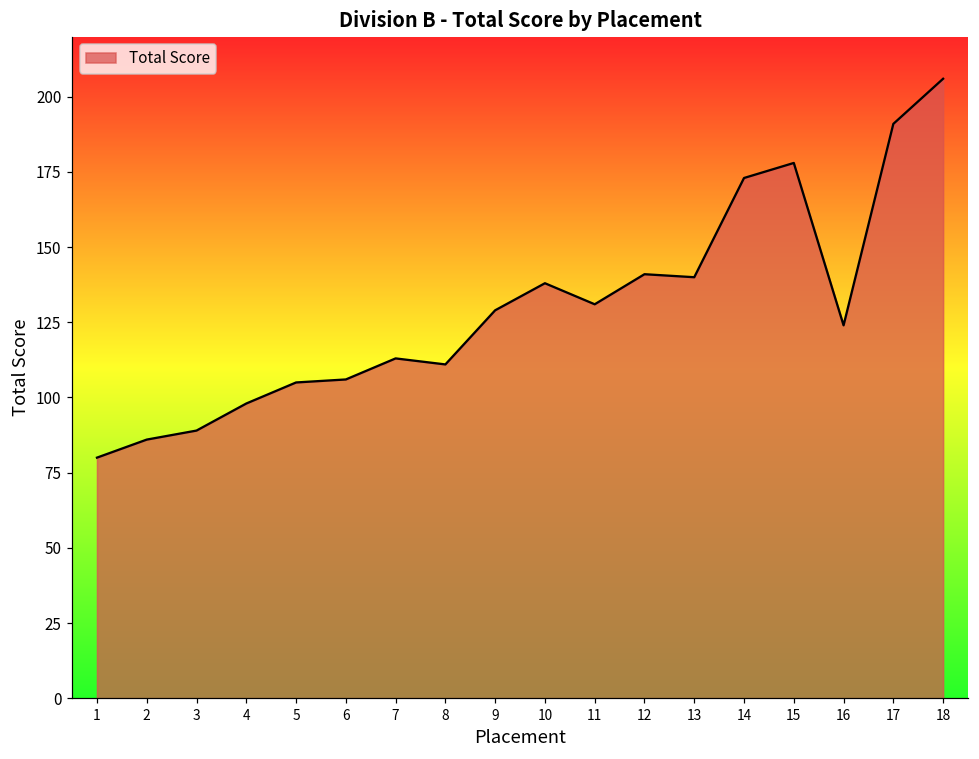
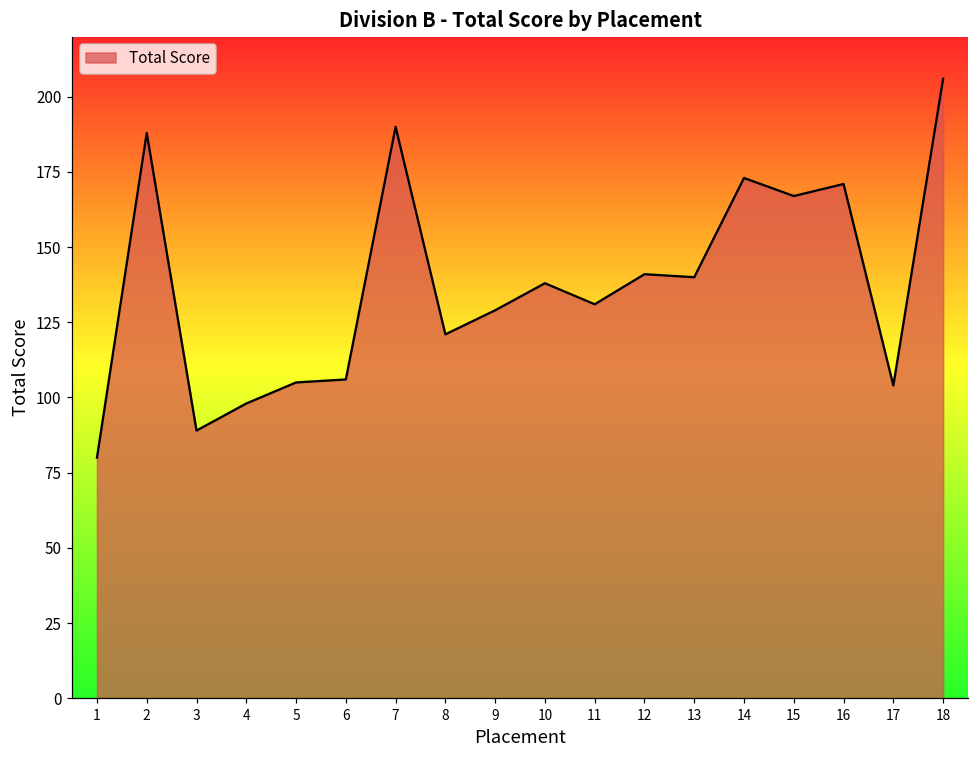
2: 86 -> 188
7: 113 -> 190
8: 111 -> 121
15: 178 -> 167
16: 124 -> 171
17: 191 -> 104
